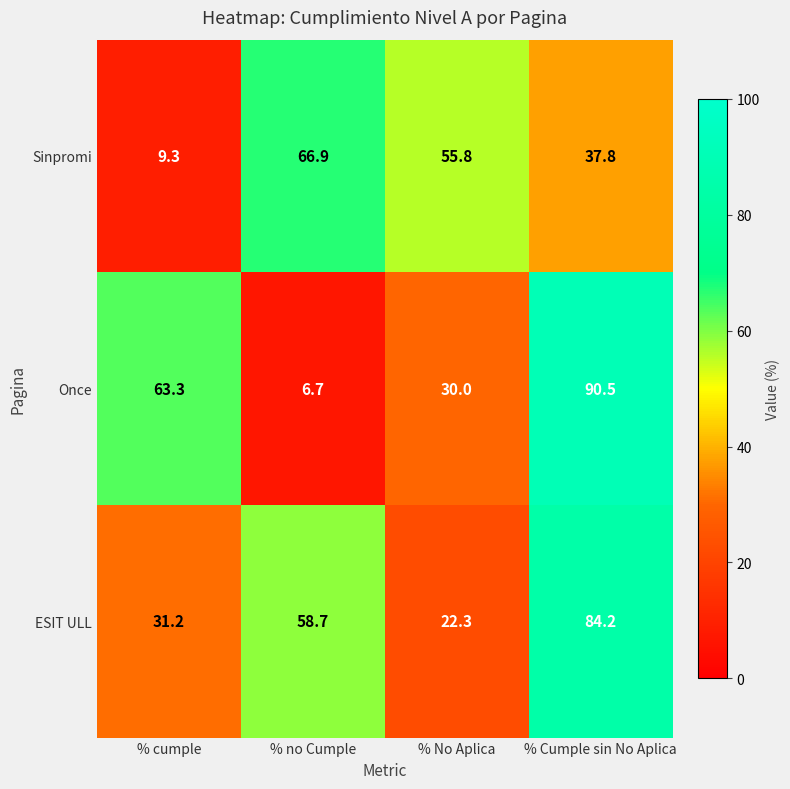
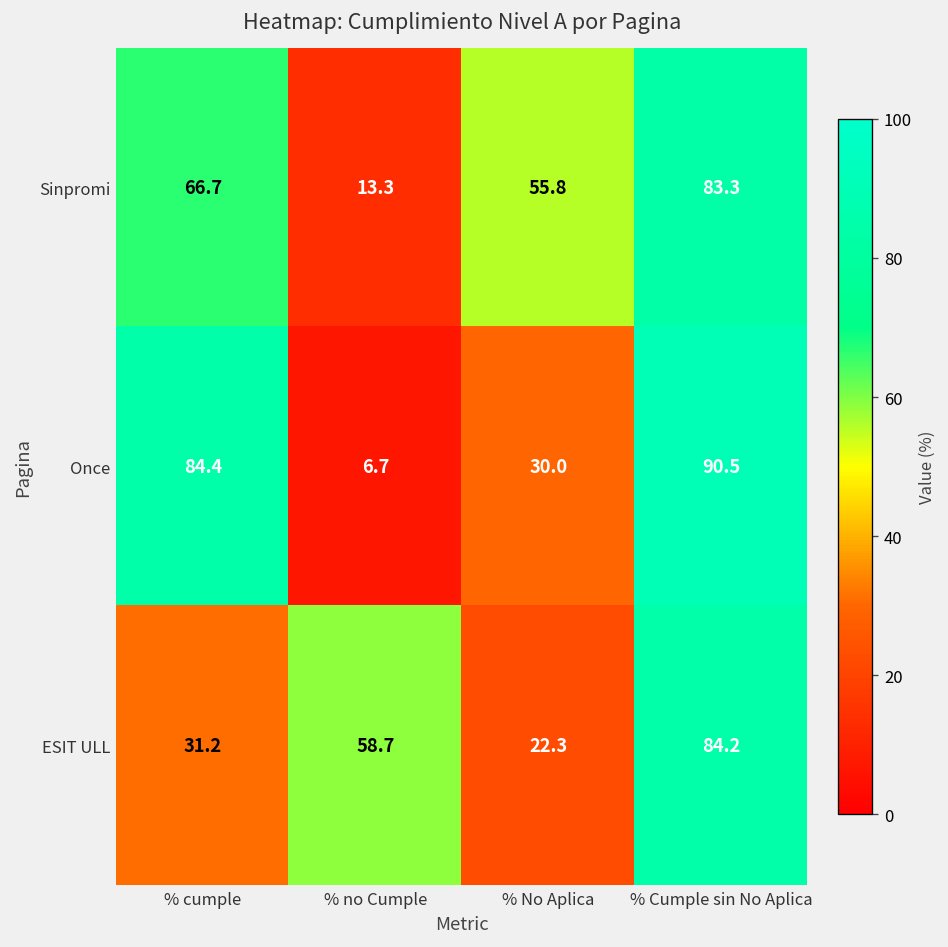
Sinpromi, % cumple: 9.3 -> 66.7
Sinpromi, % no Cumple: 66.9 -> 13.3
Sinpromi, % Cumple sin No Aplica: 37.8 -> 83.3
Once, % cumple: 63.3 -> 84.4
